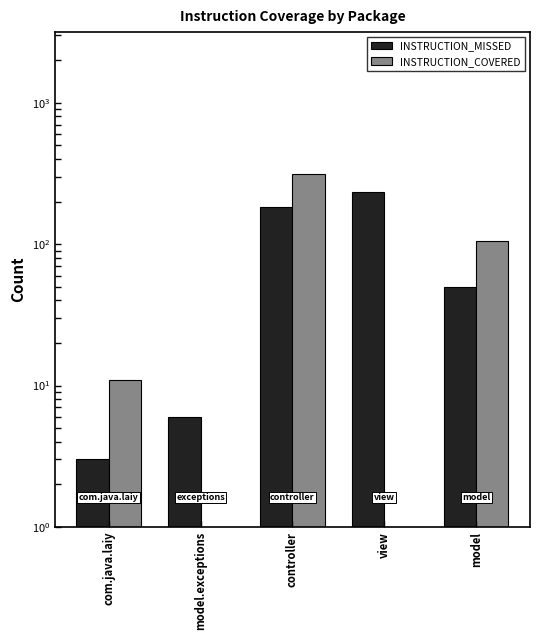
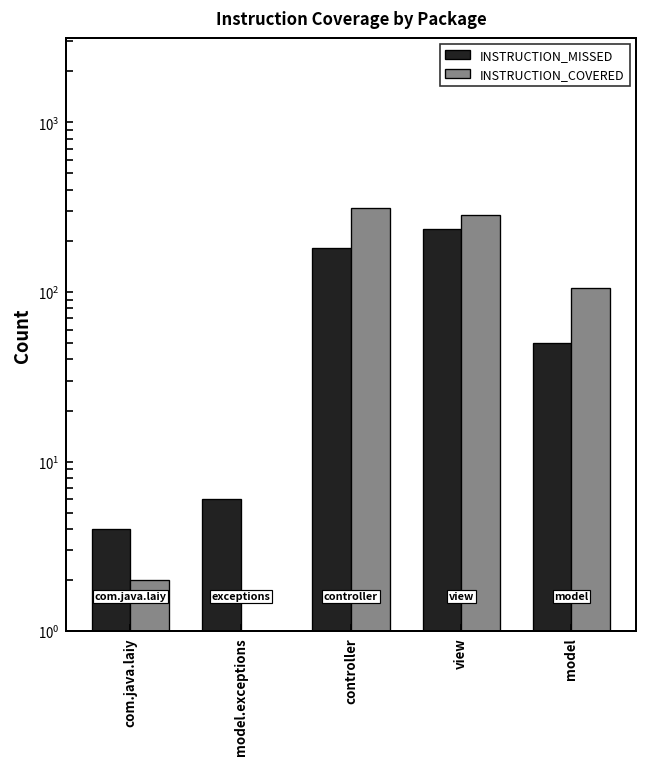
INSTRUCTION_MISSED, com.java.laiy: 3 -> 4
INSTRUCTION_COVERED, com.java.laiy: 11 -> 2
INSTRUCTION_COVERED, view: 1 -> 290
